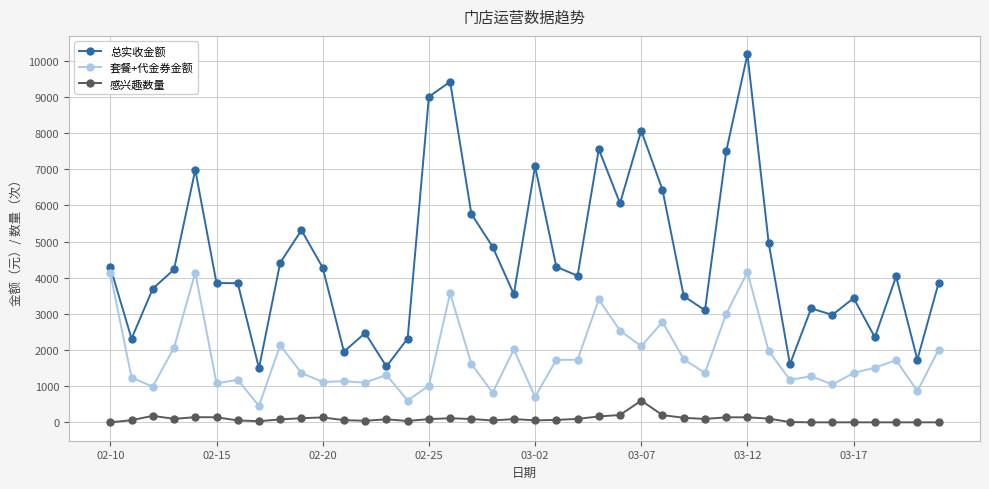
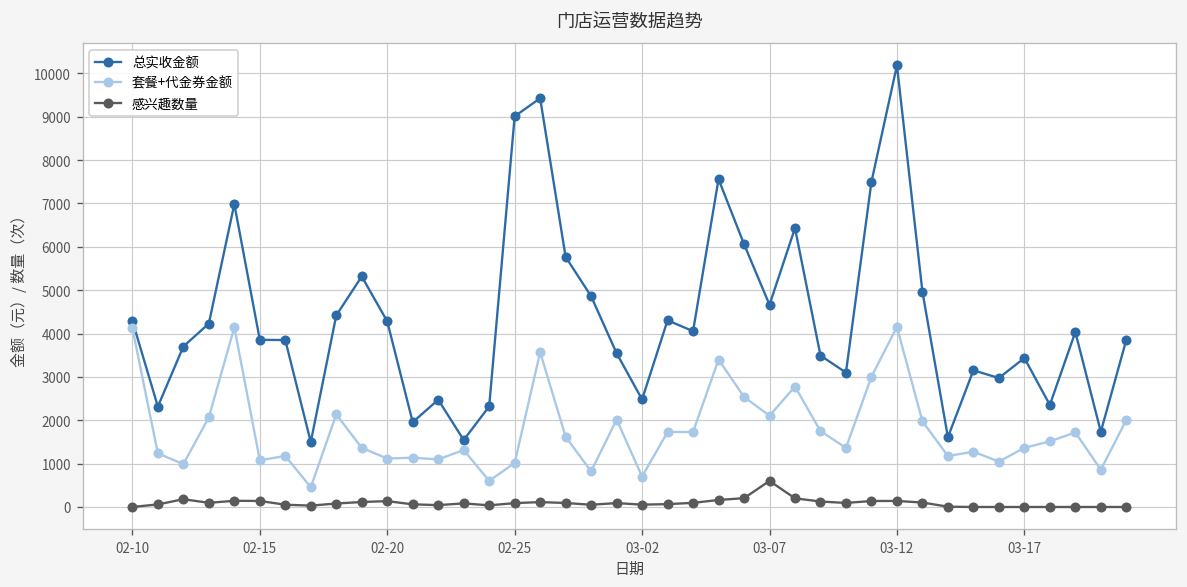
总实收金额, 03-02: 7100 -> 2500
总实收金额, 03-07: 8100 -> 4700
